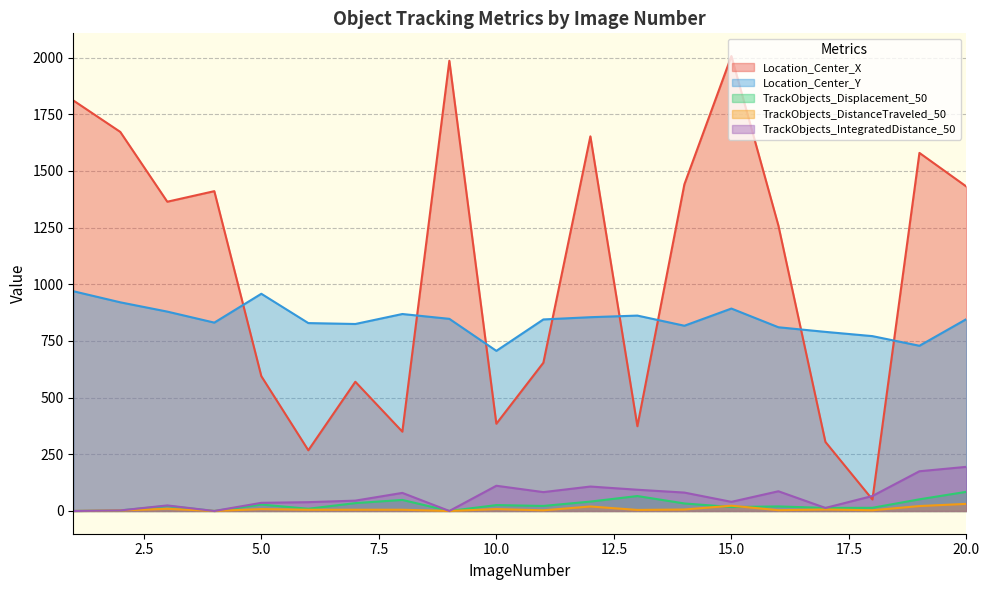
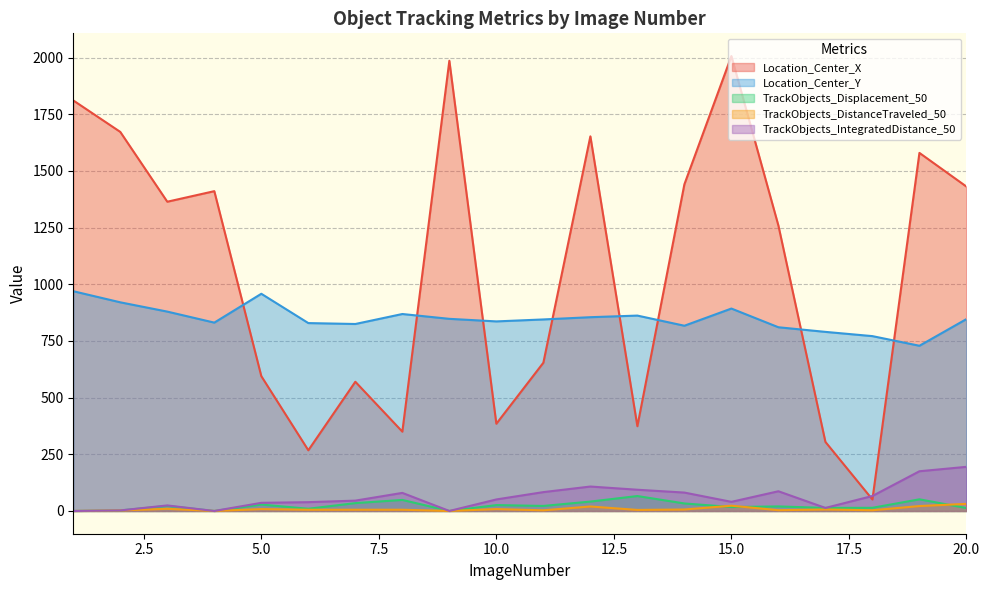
Location_Center_Y, 10.0: 710 -> 840
TrackObjects_IntegratedDistance_50, 10.0: 110 -> 50
TrackObjects_Displacement_50, 20.0: 80 -> 10
